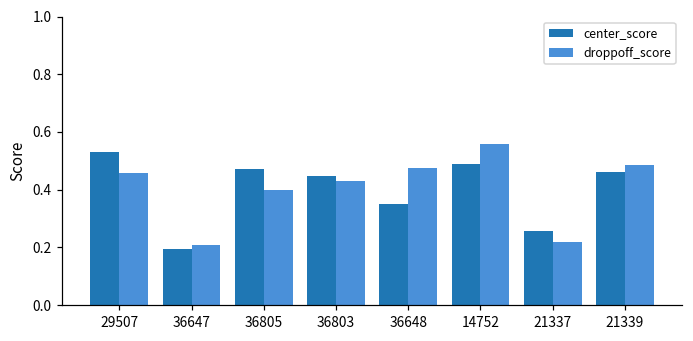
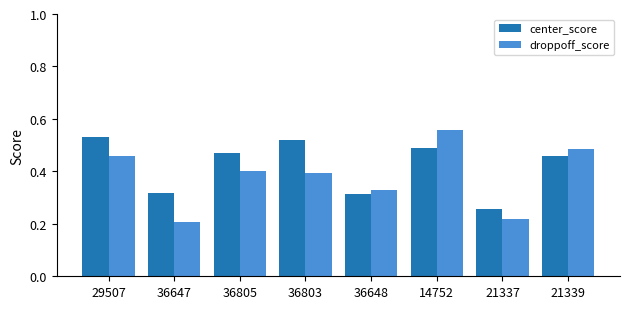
center_score, 36647: 0.20 -> 0.32
center_score, 36803: 0.45 -> 0.52
droppoff_score, 36803: 0.43 -> 0.40
center_score, 36648: 0.35 -> 0.31
droppoff_score, 36648: 0.48 -> 0.33
